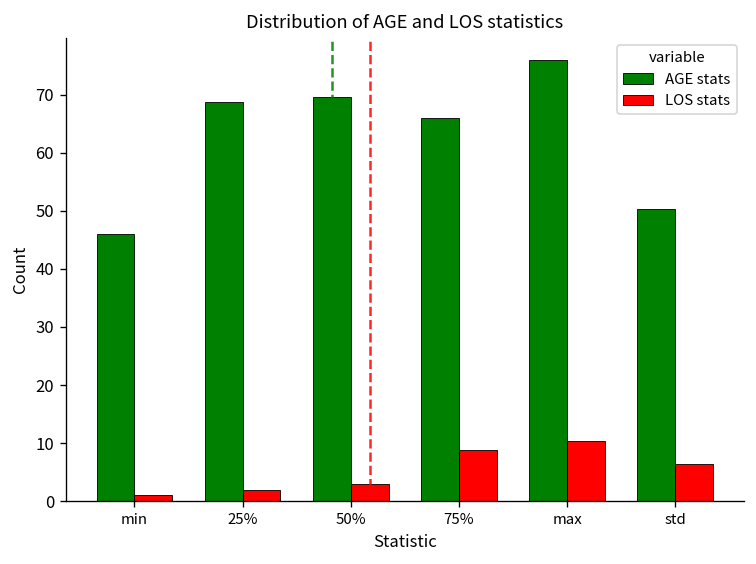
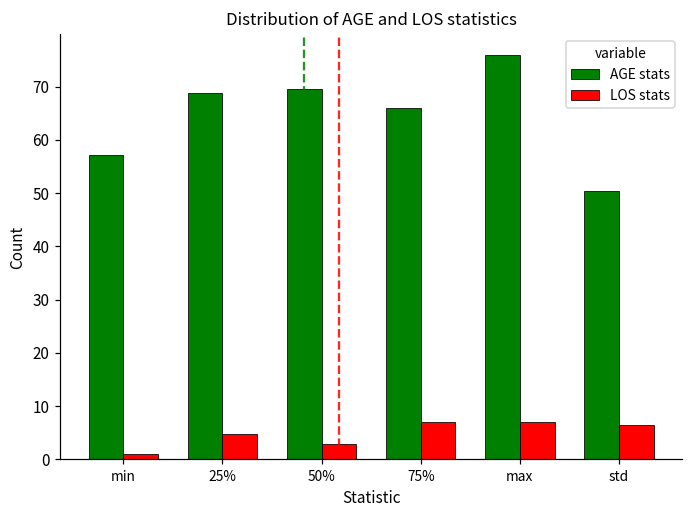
AGE stats, min: 46 -> 57
LOS stats, 25%: 2 -> 5
LOS stats, 75%: 9 -> 7
LOS stats, max: 10 -> 7
